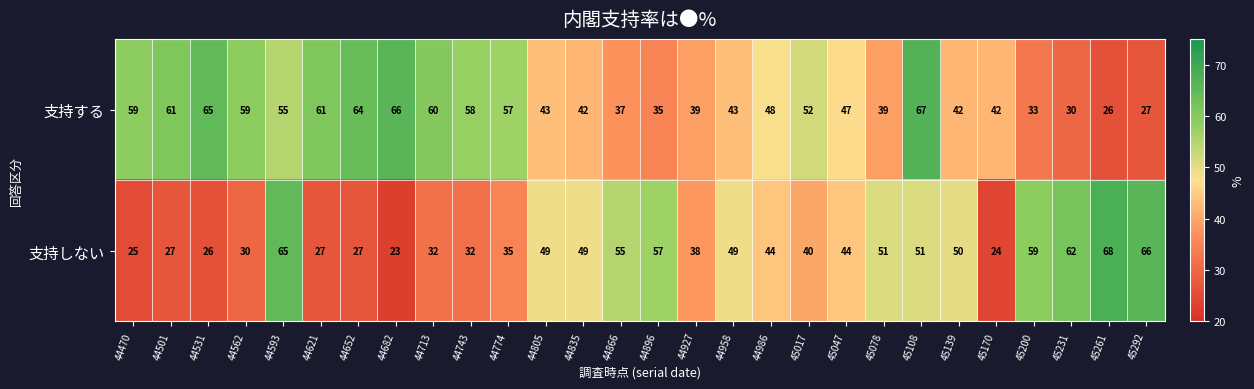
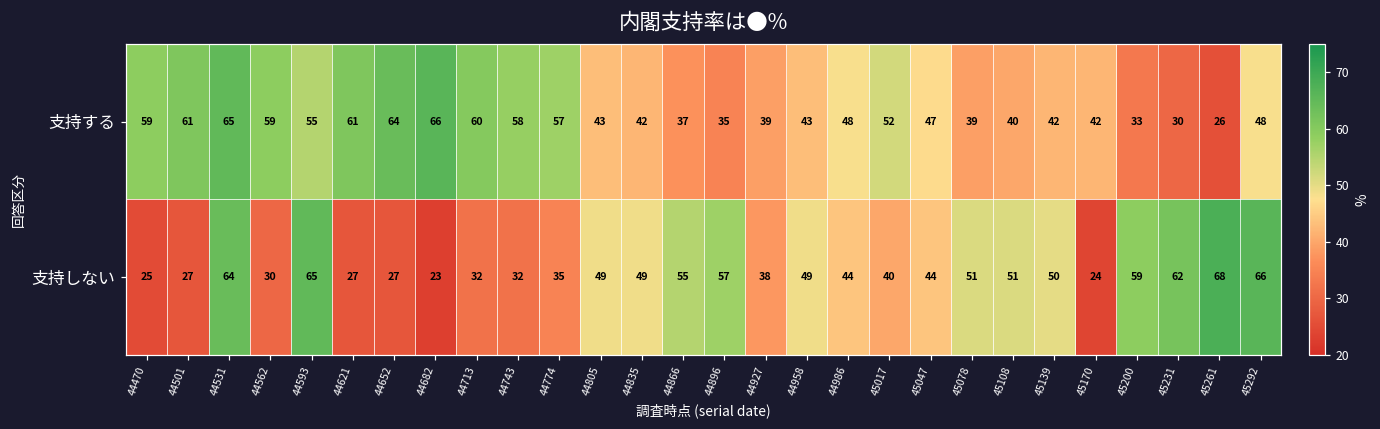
支持する, 45108: 67 -> 40
支持する, 45292: 27 -> 48
支持しない, 44531: 26 -> 64
